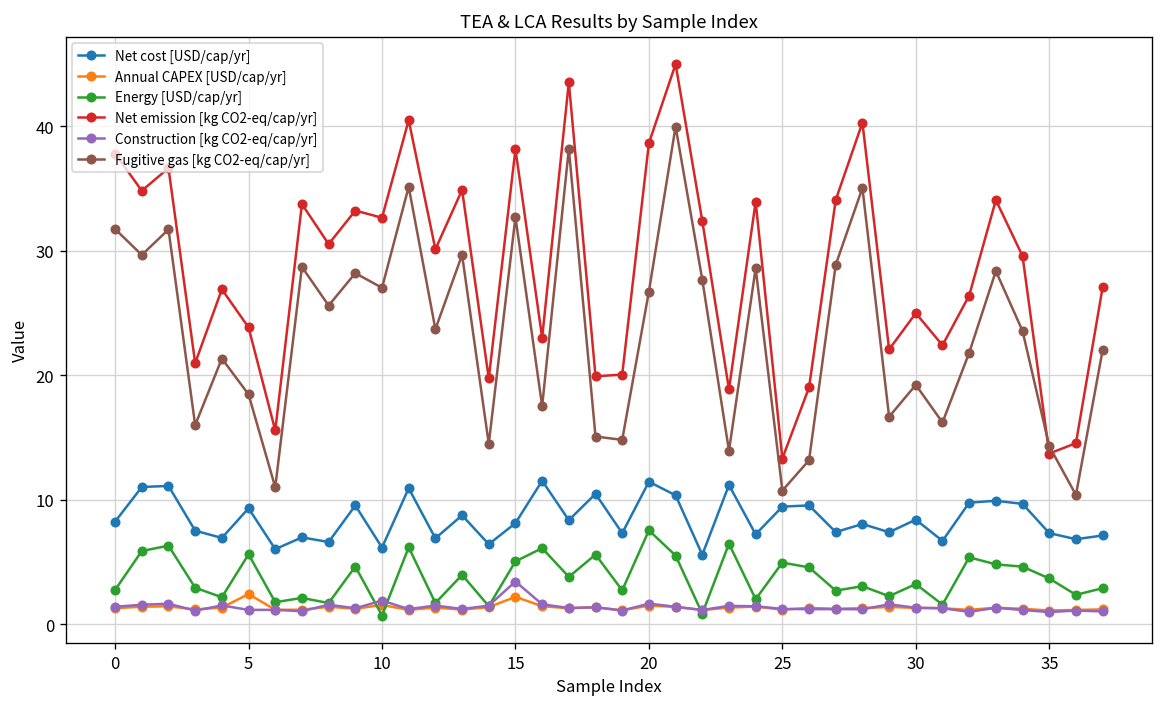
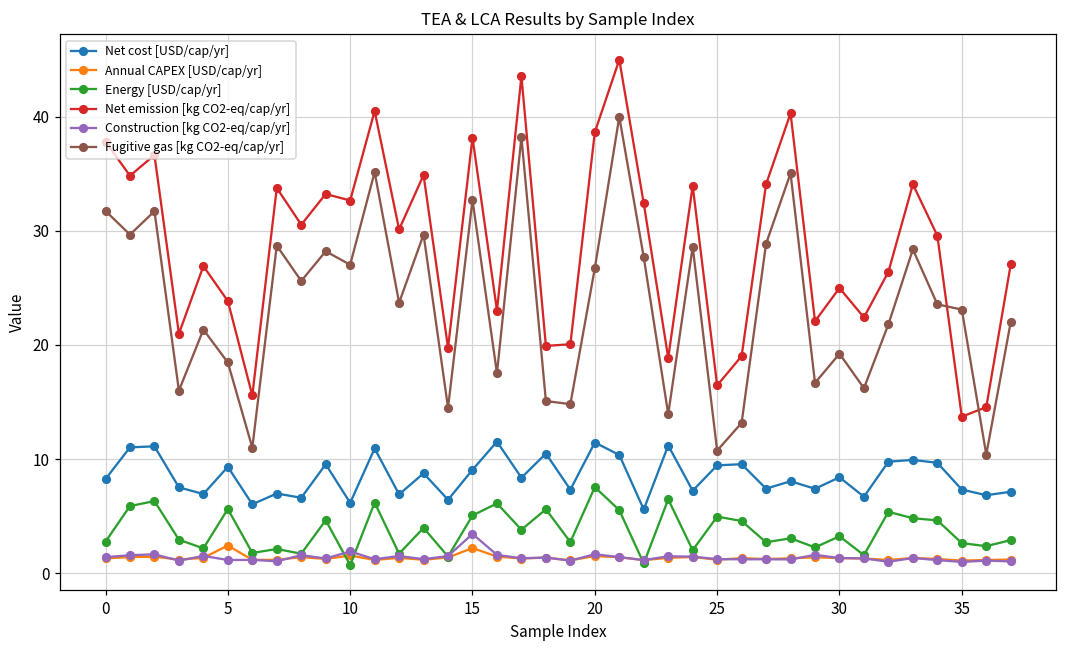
Net cost [USD/cap/yr], 15: 8.1 -> 9.1
Net emission [kg CO2-eq/cap/yr], 25: 13.3 -> 16.5
Energy [USD/cap/yr], 35: 3.7 -> 2.6
Fugitive gas [kg CO2-eq/cap/yr], 35: 14.3 -> 23.1
